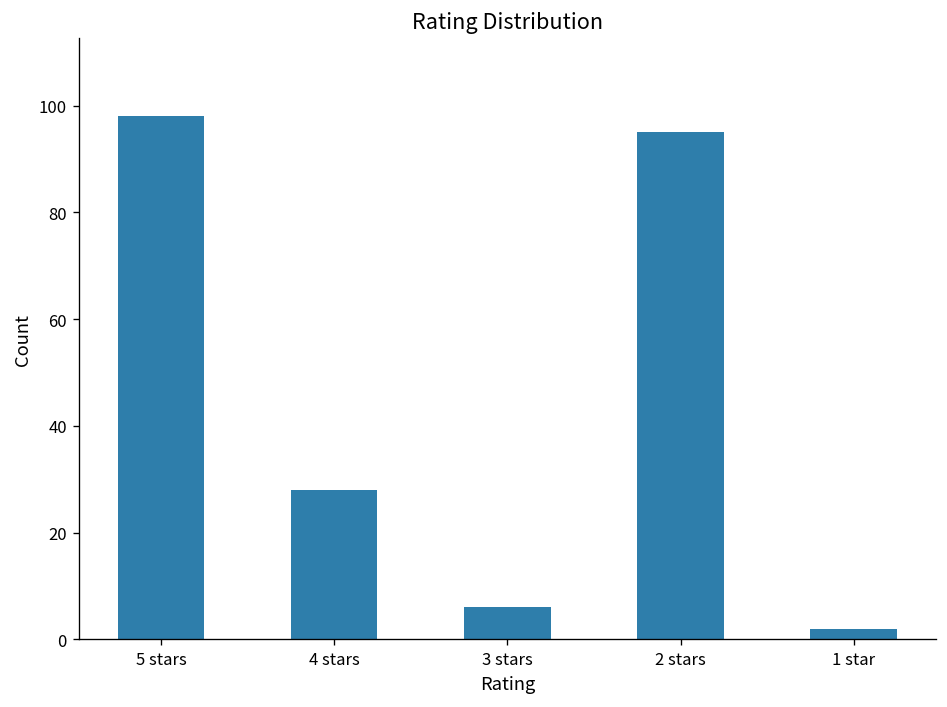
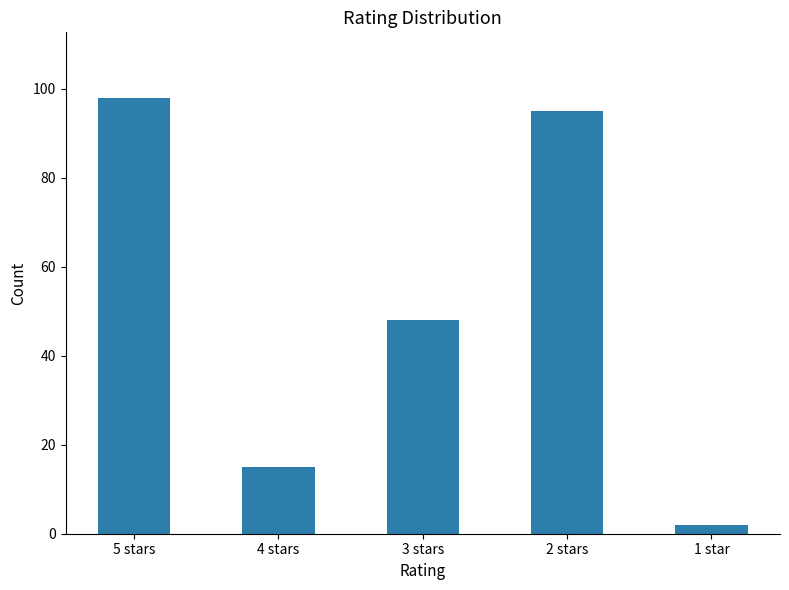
4 stars: 28 -> 15
3 stars: 6 -> 48
